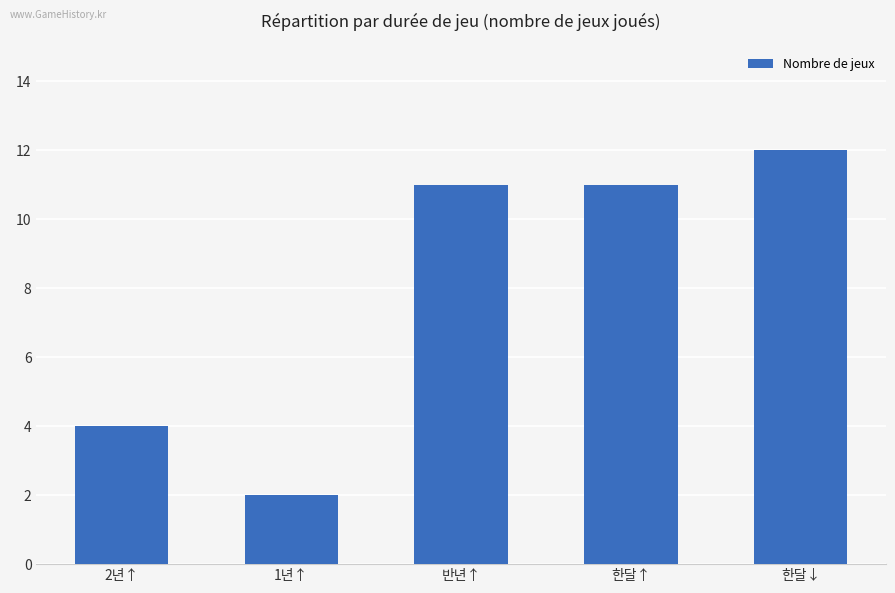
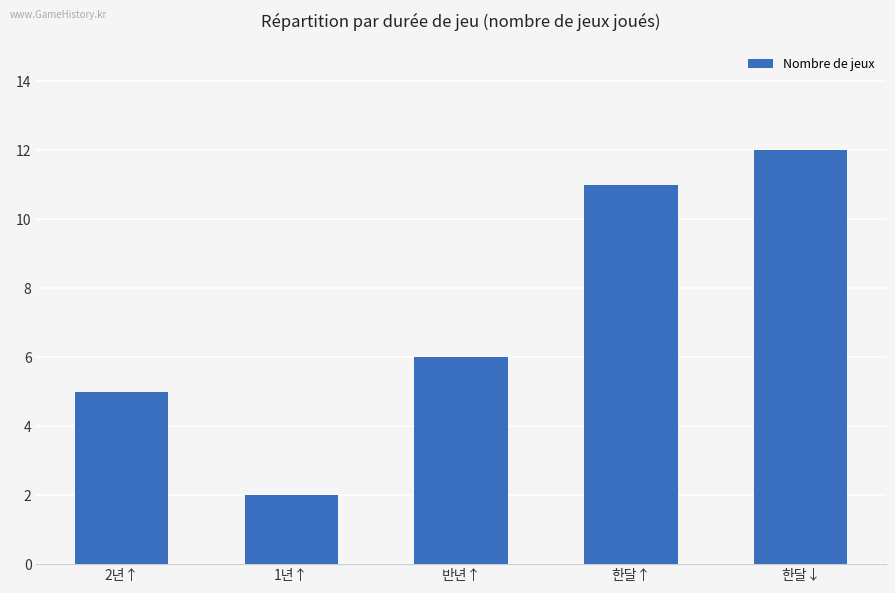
2년↑: 4 -> 5
반년↑: 11 -> 6
